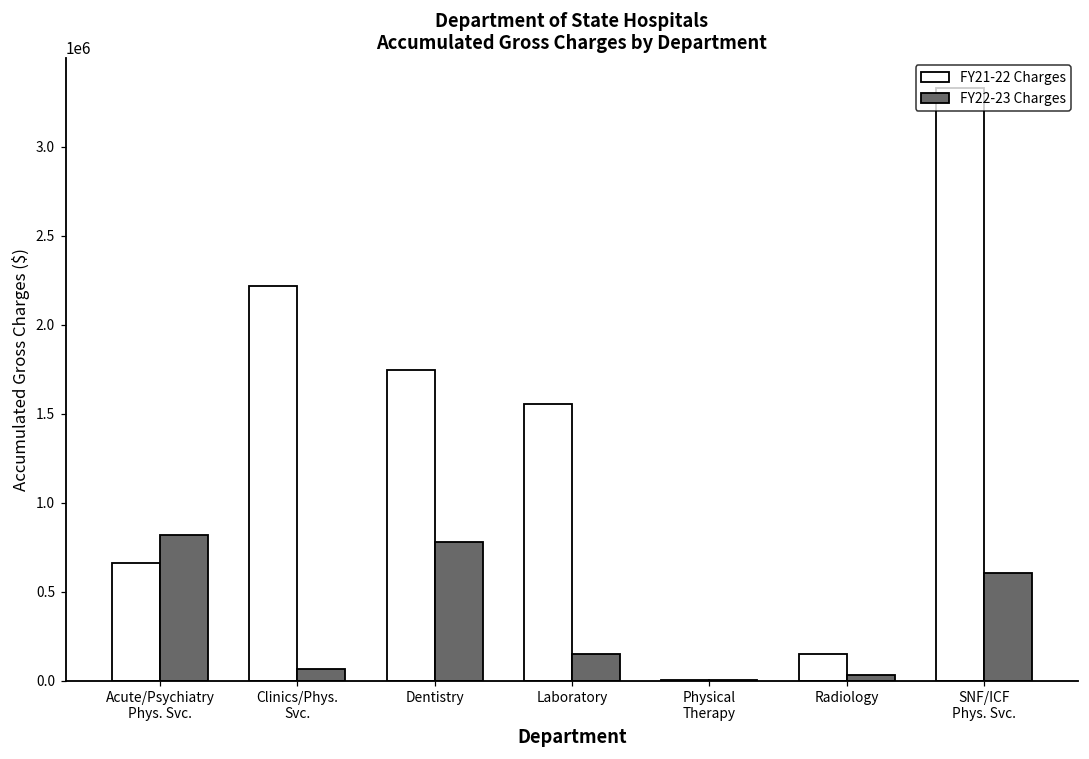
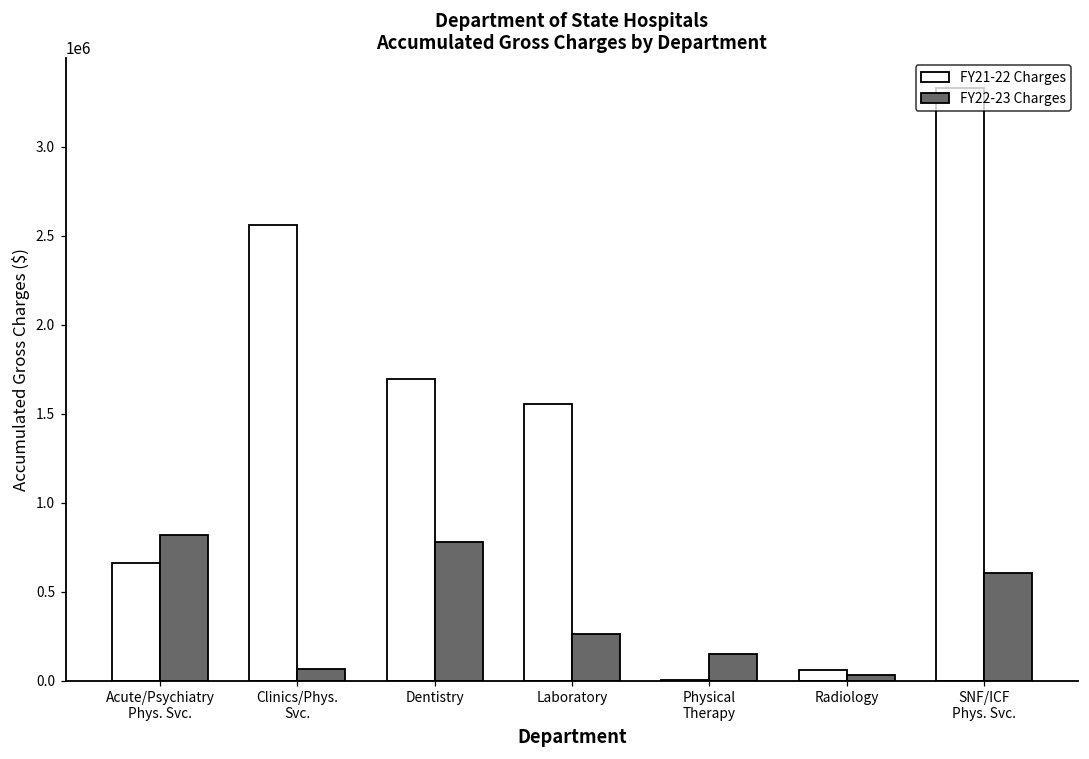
FY21-22 Charges, Clinics/Phys. Svc.: 2220000 -> 2560000
FY21-22 Charges, Dentistry: 1740000 -> 1690000
FY22-23 Charges, Laboratory: 150000 -> 260000
FY22-23 Charges, Physical Therapy: 0 -> 150000
FY21-22 Charges, Radiology: 150000 -> 60000
